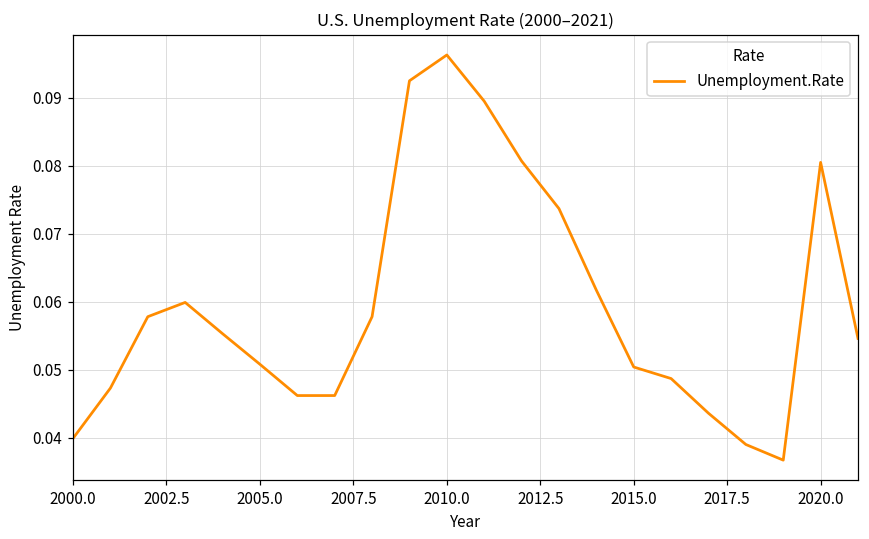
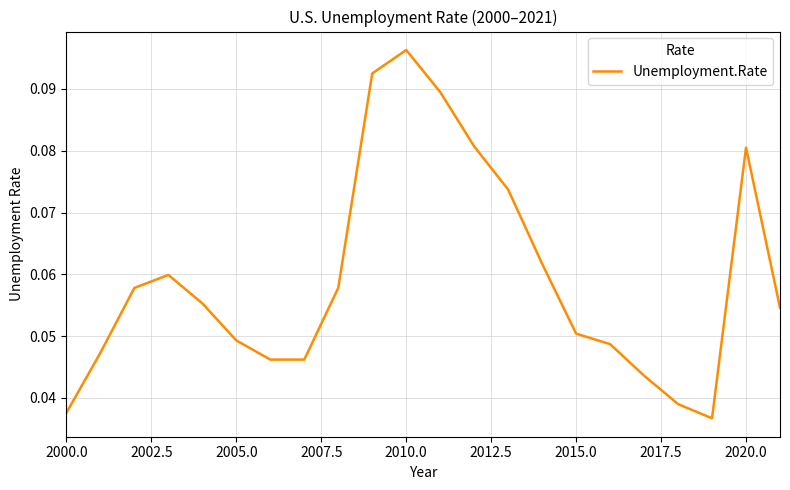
2000.0: 0.040 -> 0.038
2005.0: 0.051 -> 0.049
